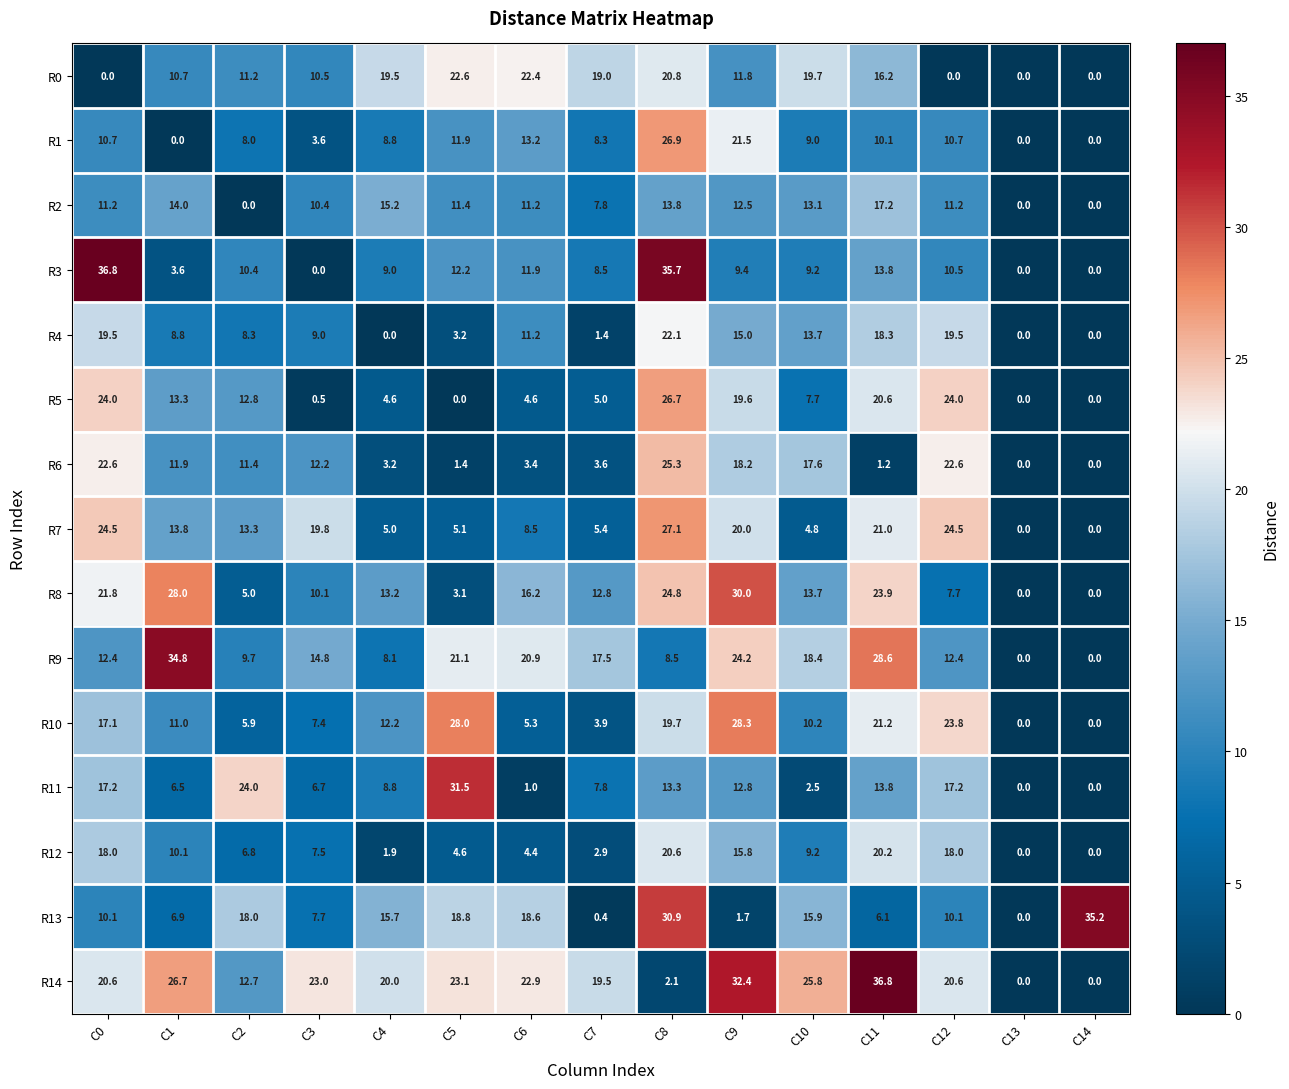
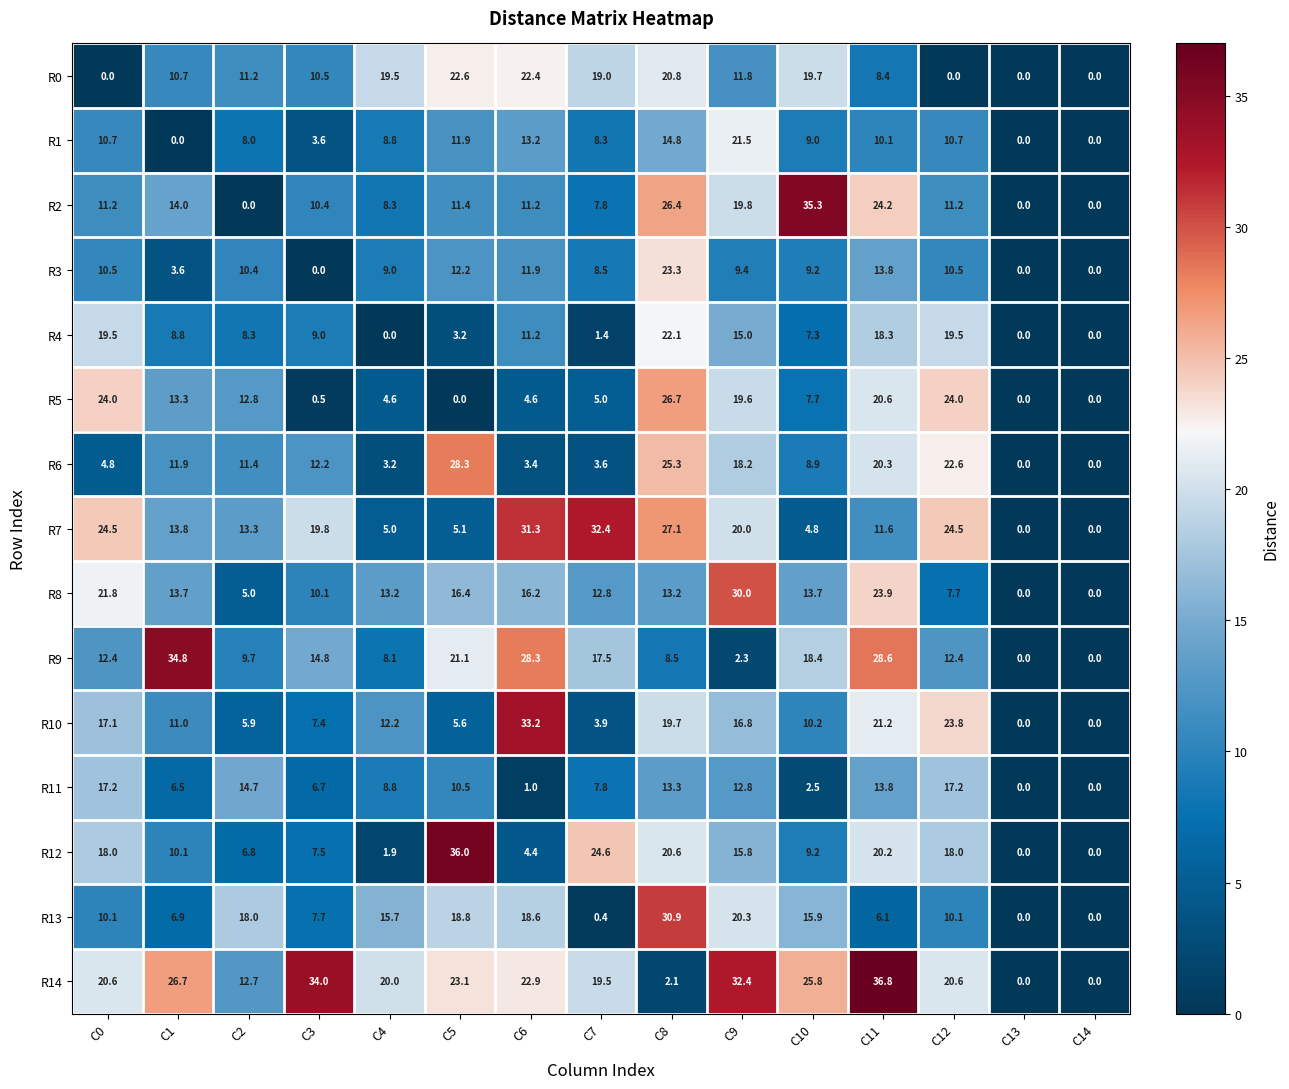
R0, C11: 16.2 -> 8.4
R1, C8: 26.9 -> 14.8
R2, C4: 15.2 -> 8.3
R2, C8: 13.8 -> 26.4
R2, C9: 12.5 -> 19.8
R2, C10: 13.1 -> 35.3
R2, C11: 17.2 -> 24.2
R3, C0: 36.8 -> 10.5
R3, C8: 35.7 -> 23.3
R4, C10: 13.7 -> 7.3
R6, C0: 22.6 -> 4.8
R6, C5: 1.4 -> 28.3
R6, C10: 17.6 -> 8.9
R6, C11: 1.2 -> 20.3
R7, C6: 8.5 -> 31.3
R7, C7: 5.4 -> 32.4
R7, C11: 21.0 -> 11.6
R8, C1: 28.0 -> 13.7
R8, C5: 3.1 -> 16.4
R8, C8: 24.8 -> 13.2
R9, C6: 20.9 -> 28.3
R9, C9: 24.2 -> 2.3
R10, C5: 28.0 -> 5.6
R10, C6: 5.3 -> 33.2
R10, C9: 28.3 -> 16.8
R11, C2: 24.0 -> 14.7
R11, C5: 31.5 -> 10.5
R12, C5: 4.6 -> 36.0
R12, C7: 2.9 -> 24.6
R13, C9: 1.7 -> 20.3
R13, C14: 35.2 -> 0.0
R14, C3: 23.0 -> 34.0
